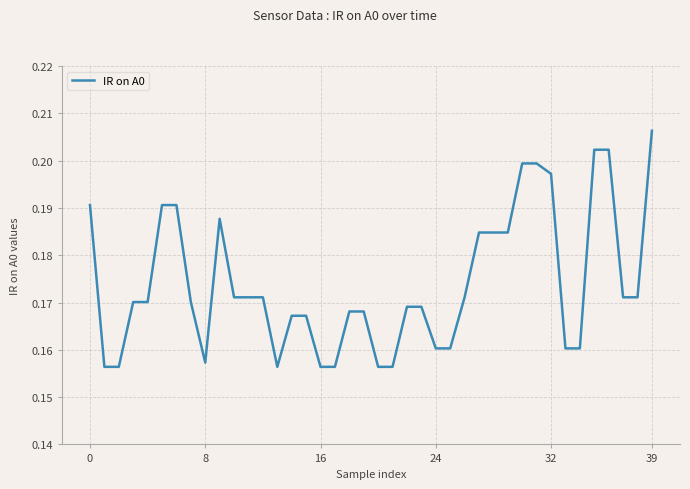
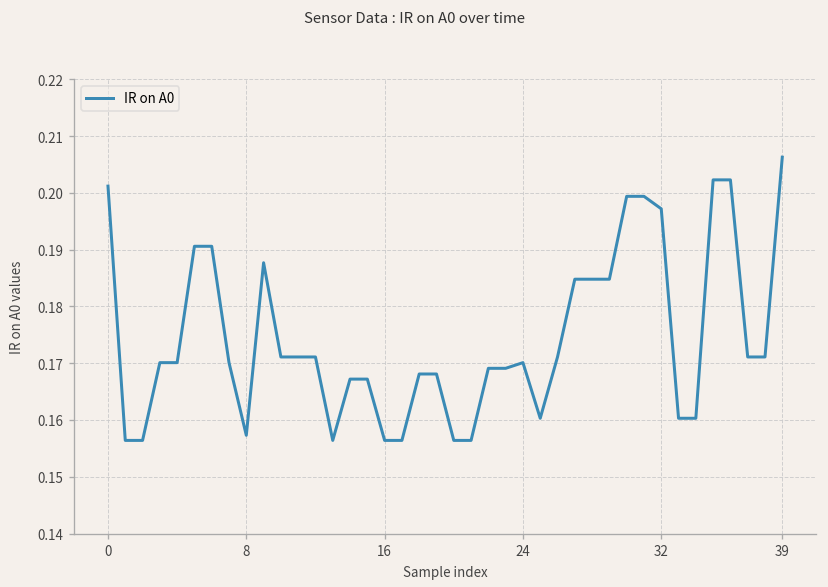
0: 0.191 -> 0.201
24: 0.160 -> 0.170
